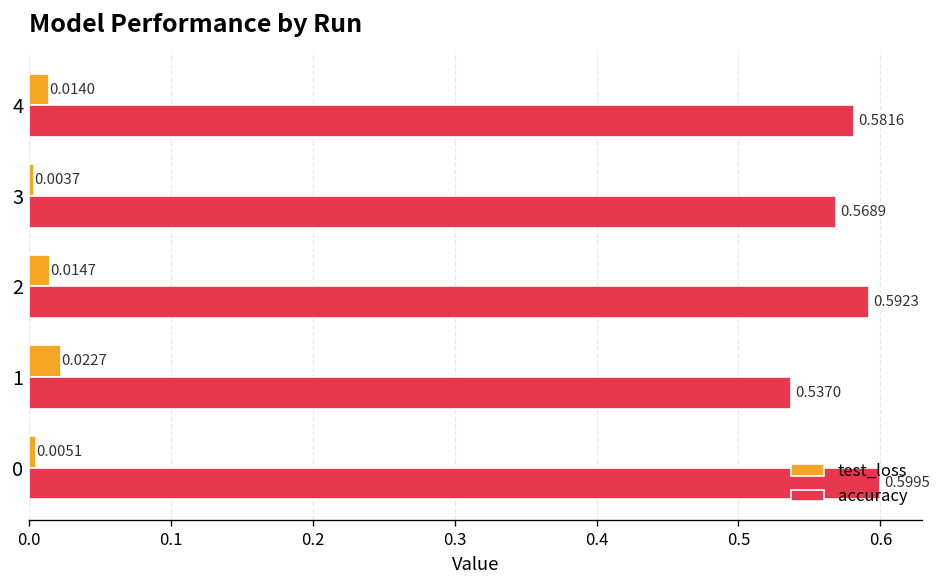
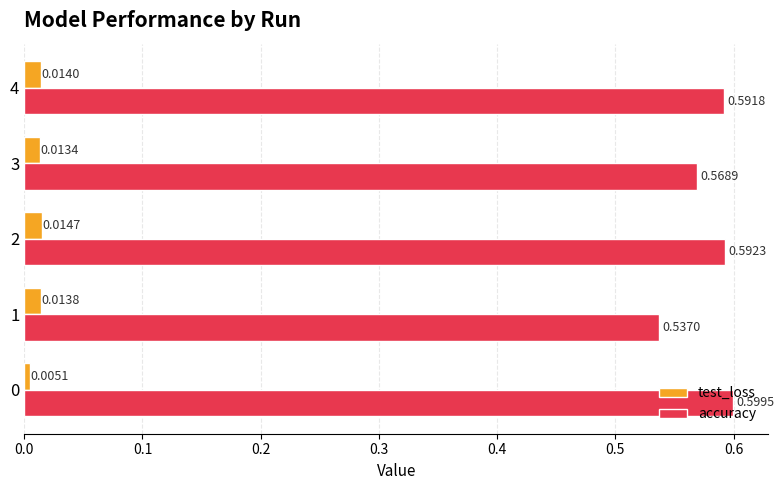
accuracy, 4: 0.5816 -> 0.5918
test_loss, 3: 0.0037 -> 0.0134
test_loss, 1: 0.0227 -> 0.0138
